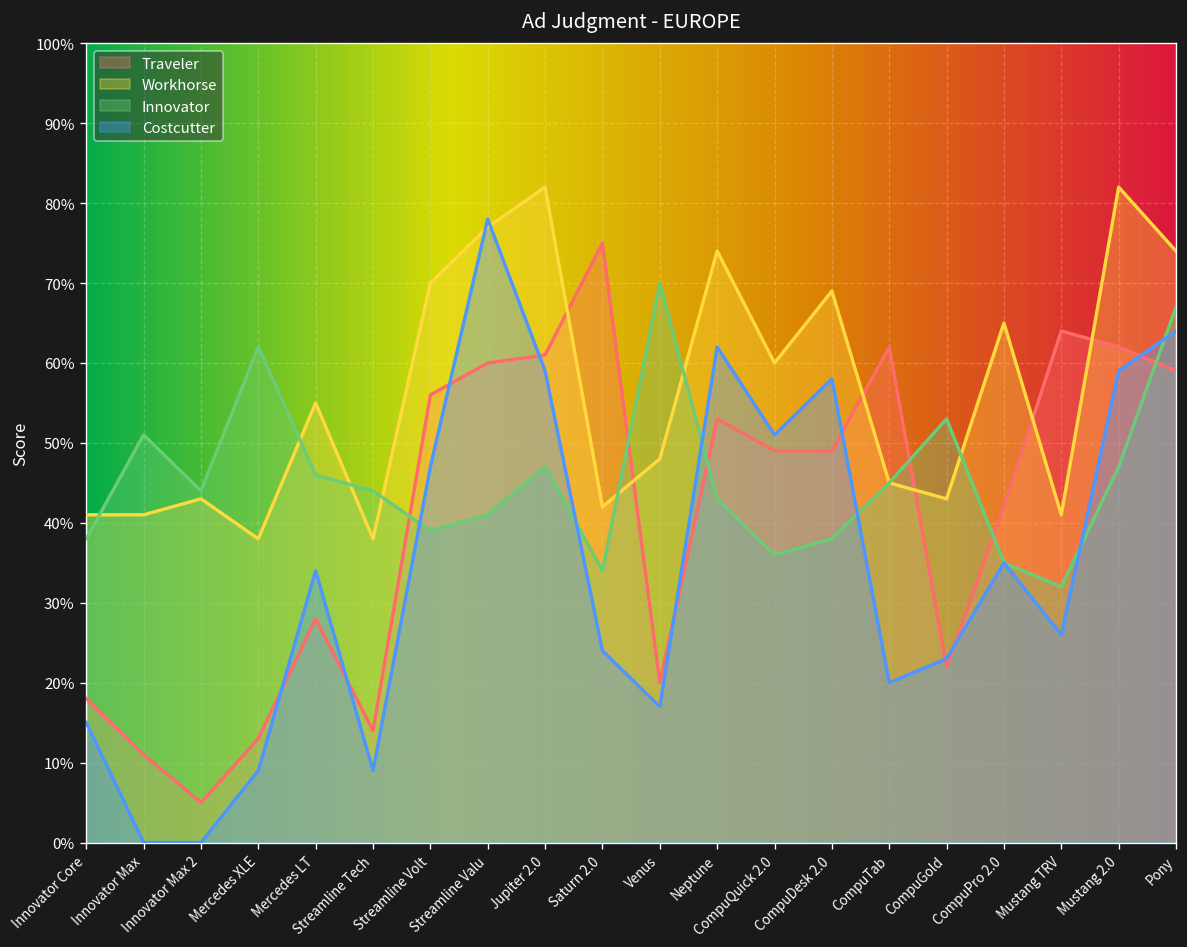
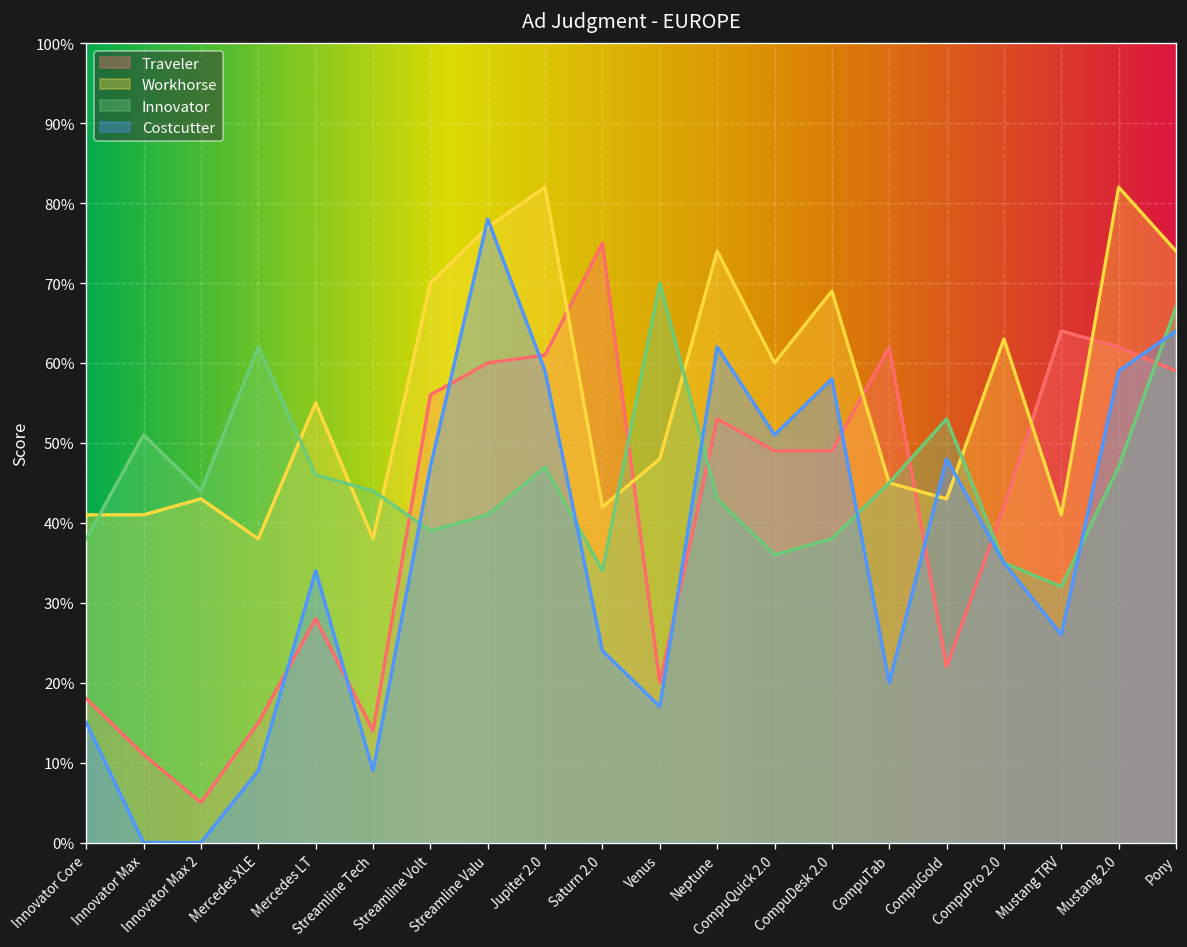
Traveler, Mercedes XLE: 13% -> 15%
Costcutter, CompuGold: 23% -> 48%
Workhorse, CompuPro 2.0: 65% -> 63%
